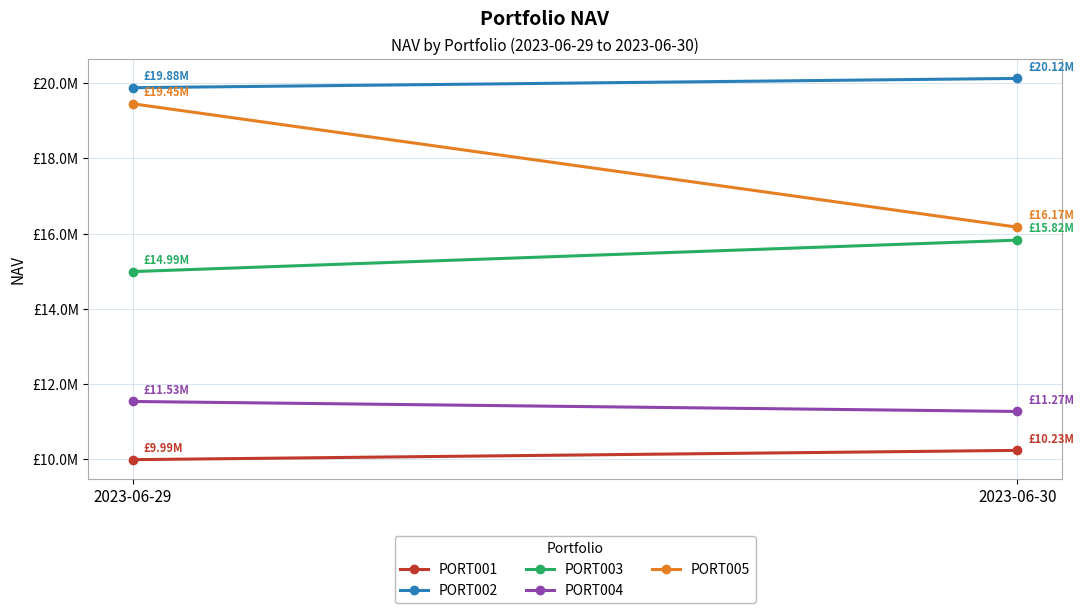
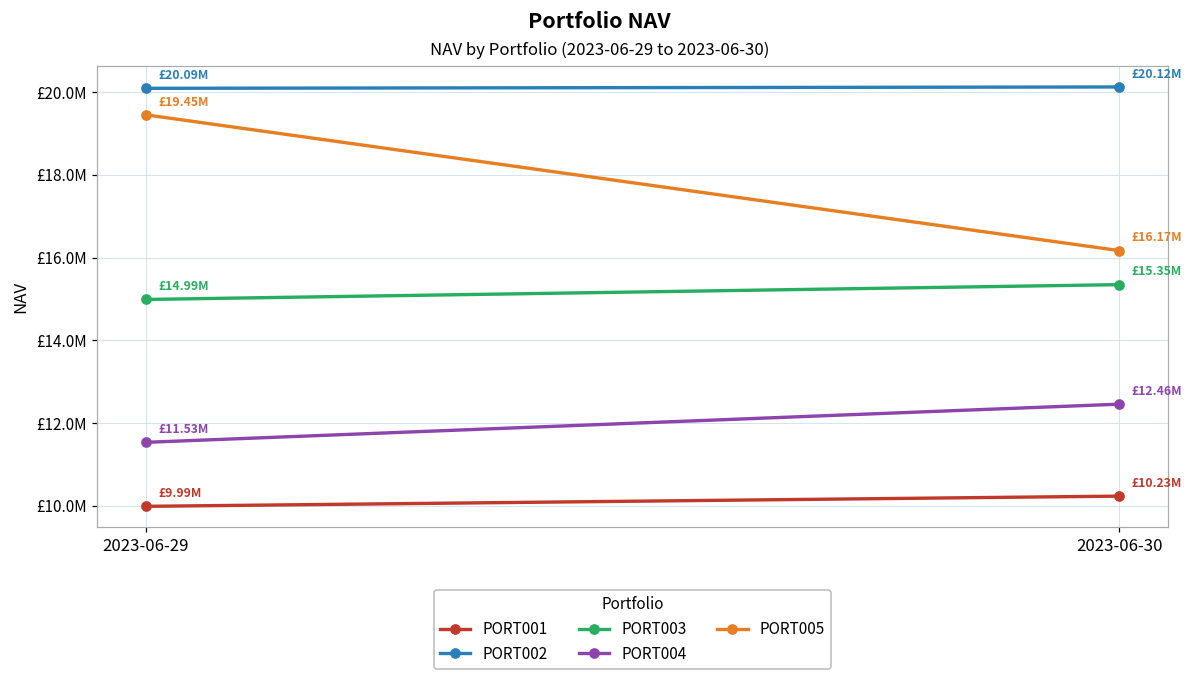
PORT002, 2023-06-29: £19.88M -> £20.09M
PORT003, 2023-06-30: £15.82M -> £15.35M
PORT004, 2023-06-30: £11.27M -> £12.46M
